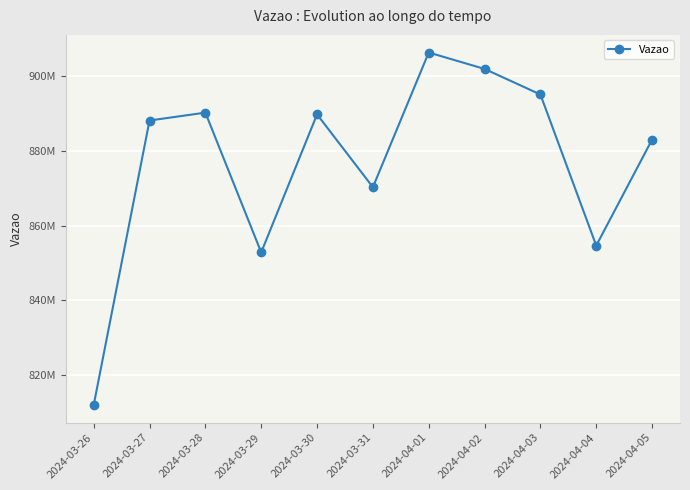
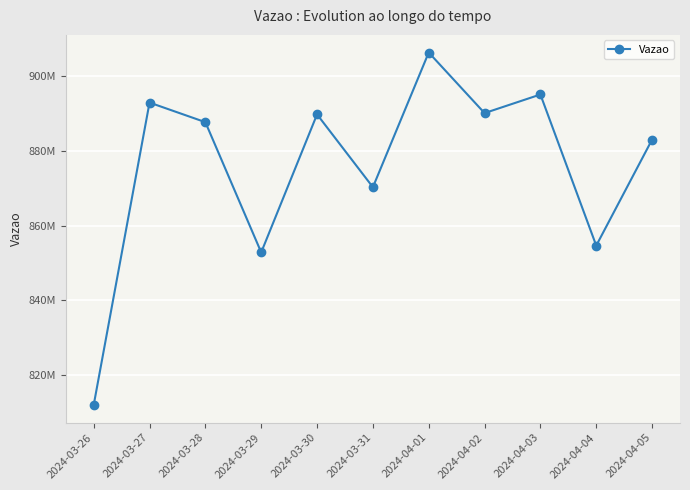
2024-03-27: 888000000 -> 893000000
2024-03-28: 890000000 -> 888000000
2024-04-02: 902000000 -> 890000000
